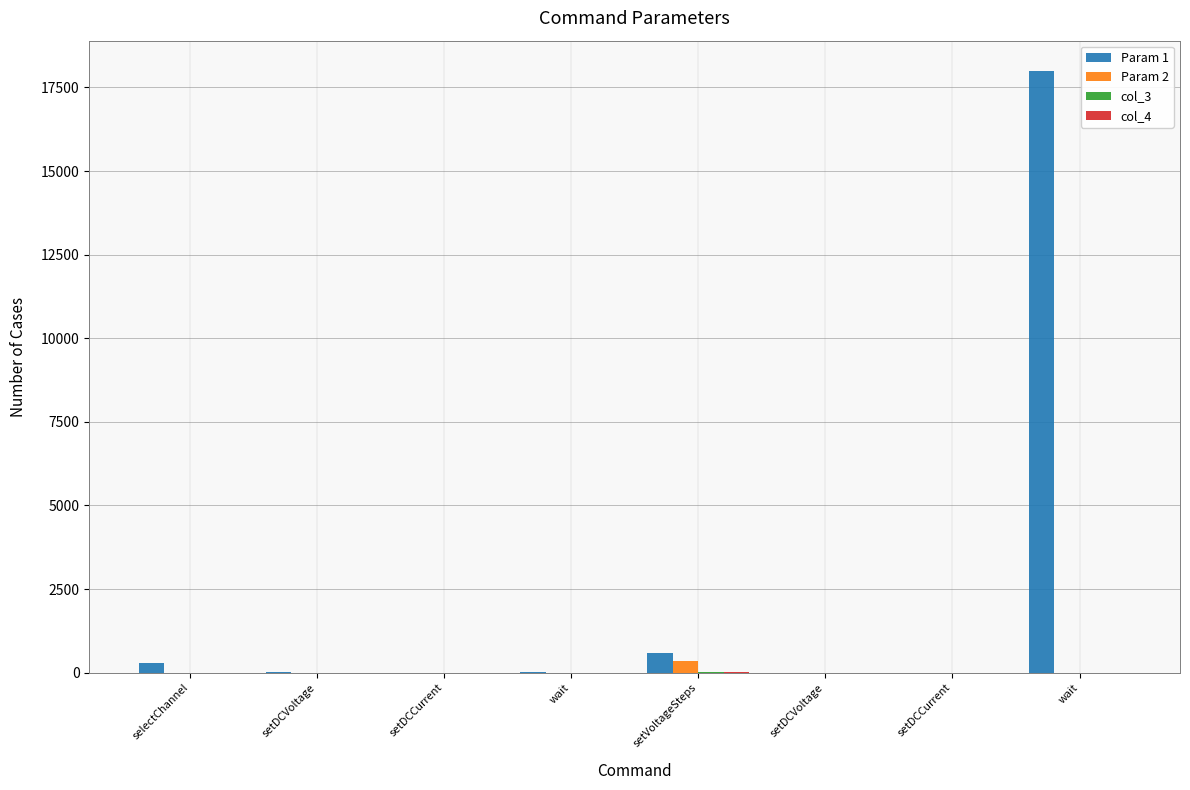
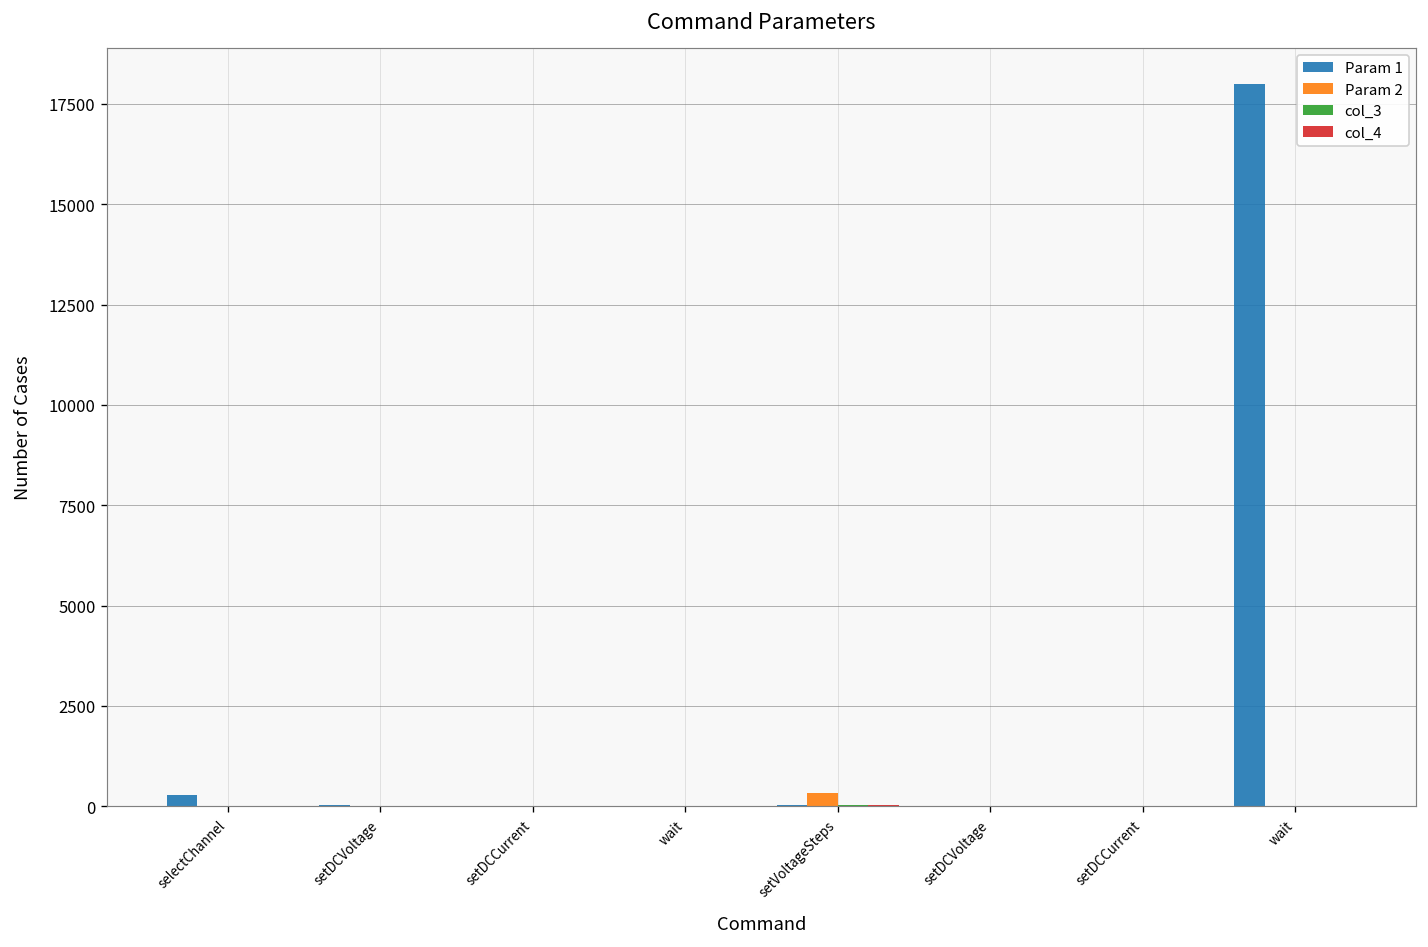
Param 1, setVoltageSteps: 600 -> 0
